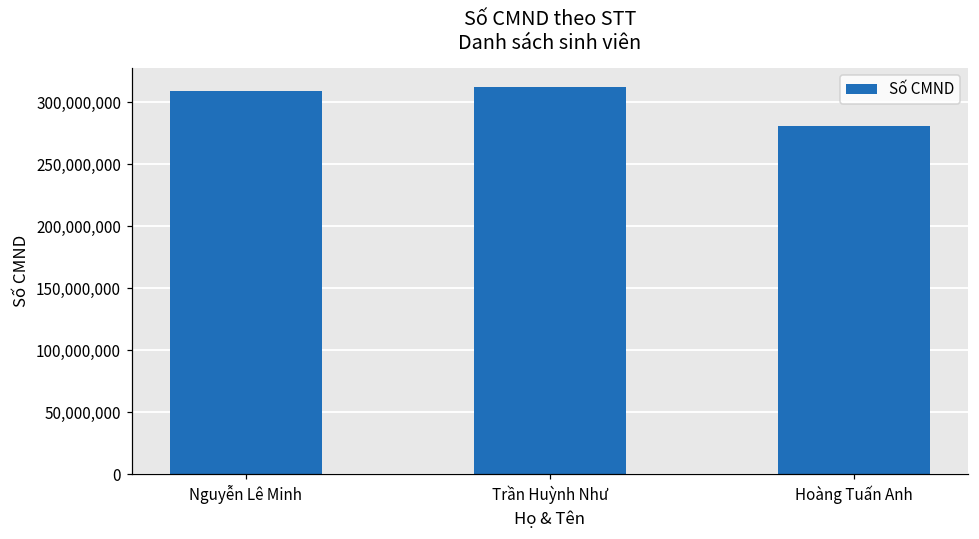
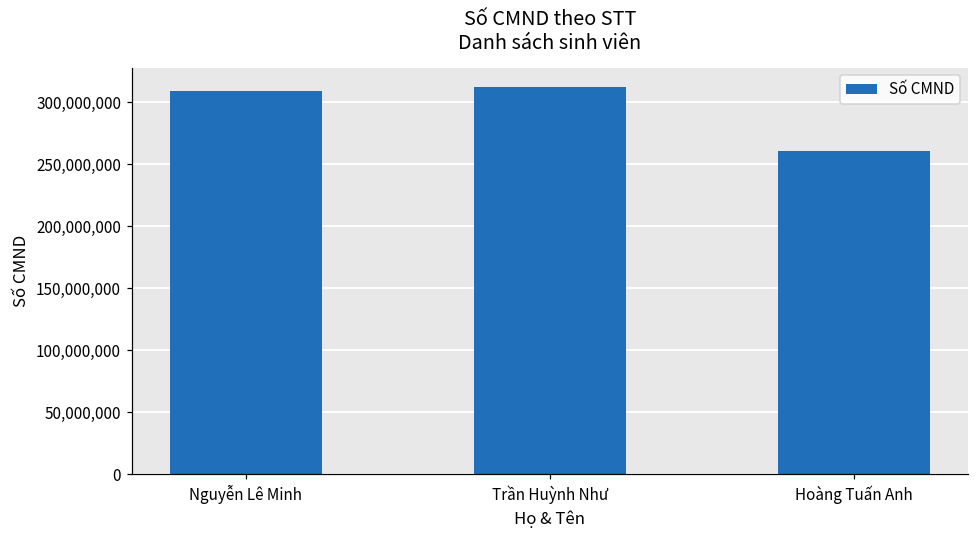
Hoàng Tuấn Anh: 281,000,000 -> 260,000,000
